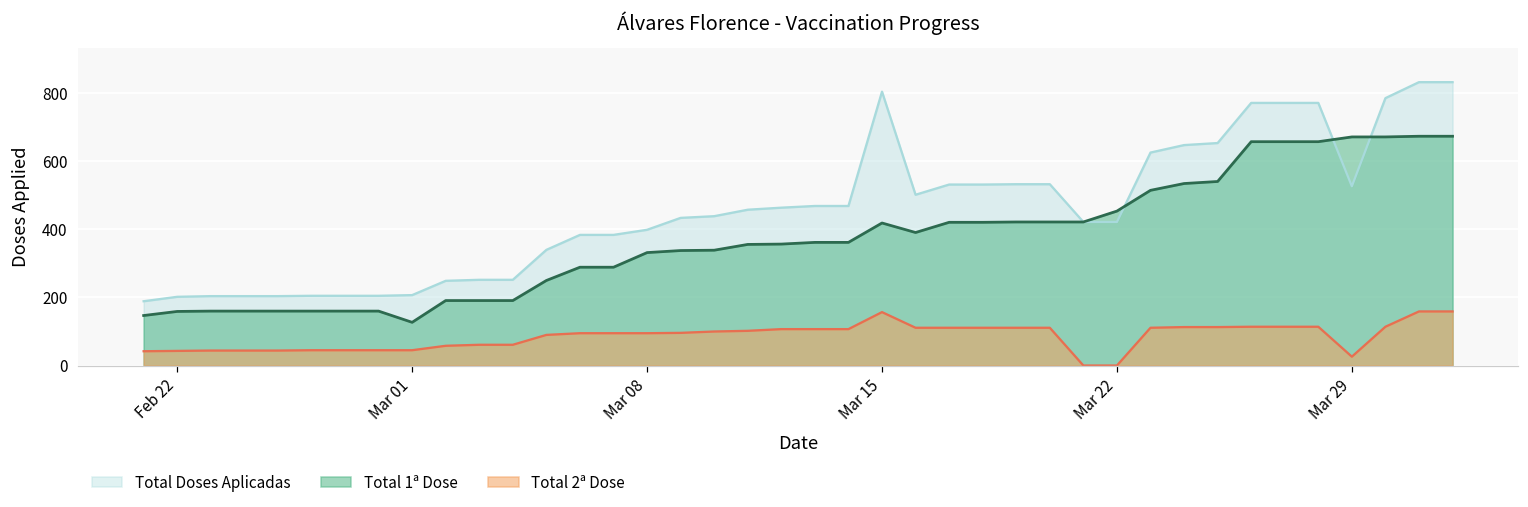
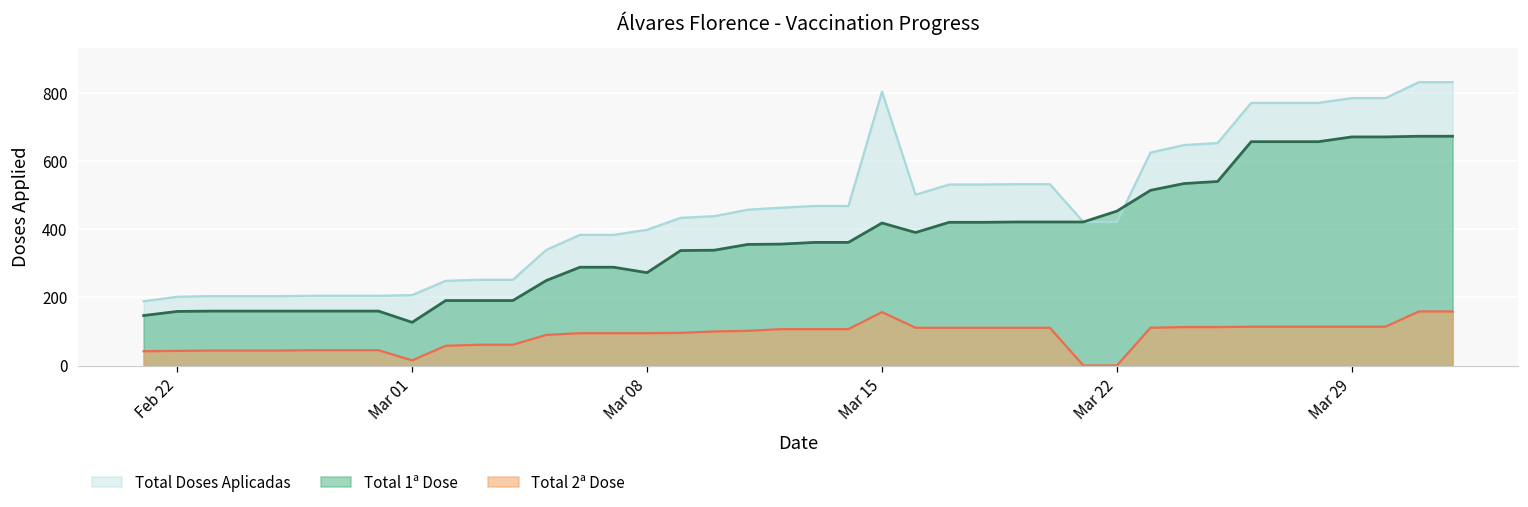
Total 2ª Dose, Mar 01: 50 -> 20
Total 1ª Dose, Mar 08: 330 -> 270
Total Doses Aplicadas, Mar 29: 530 -> 790
Total 2ª Dose, Mar 29: 30 -> 110
